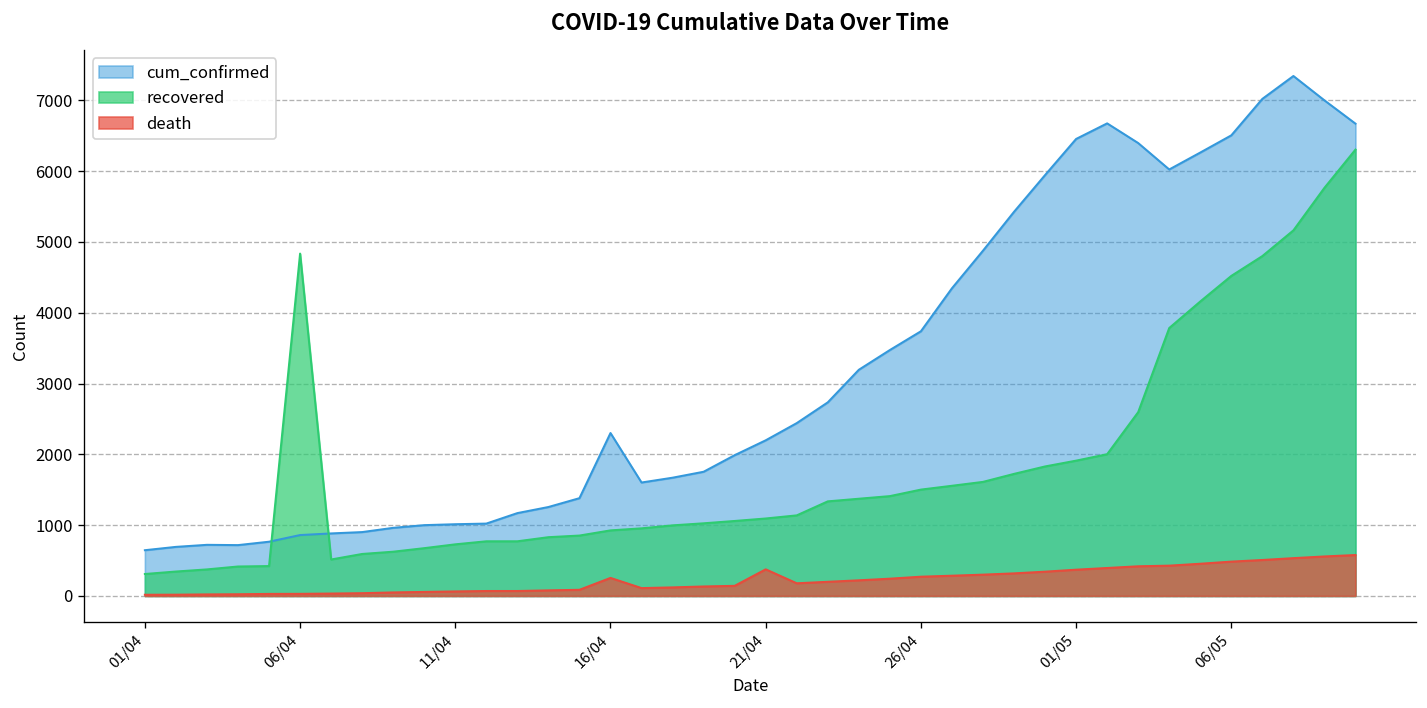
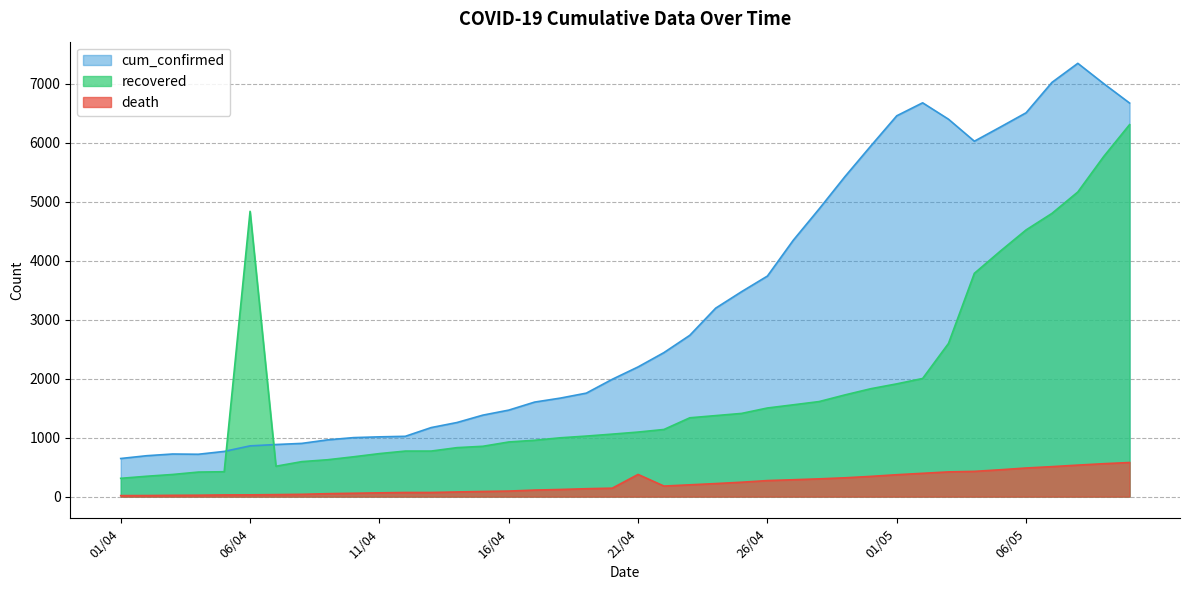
cum_confirmed, 16/04: 2300 -> 1500
death, 16/04: 300 -> 100
